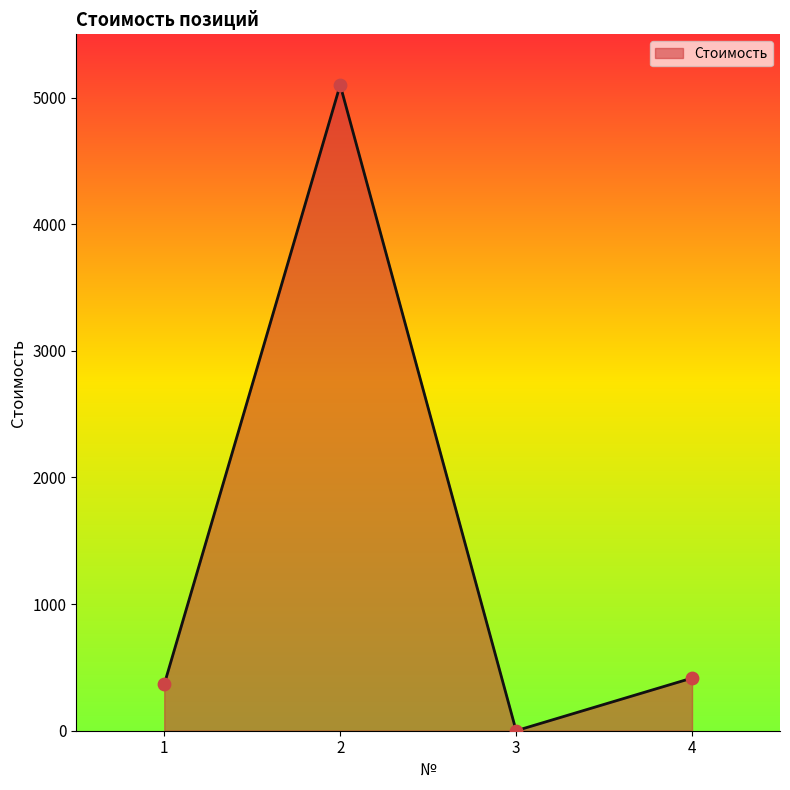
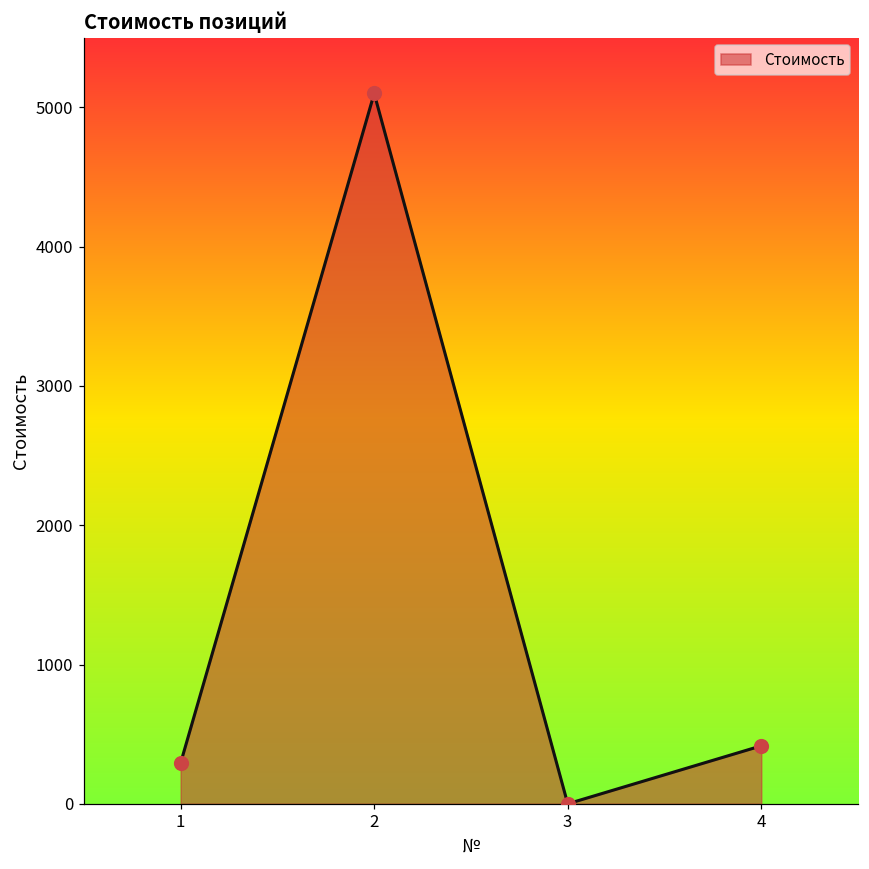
1: 370 -> 290
